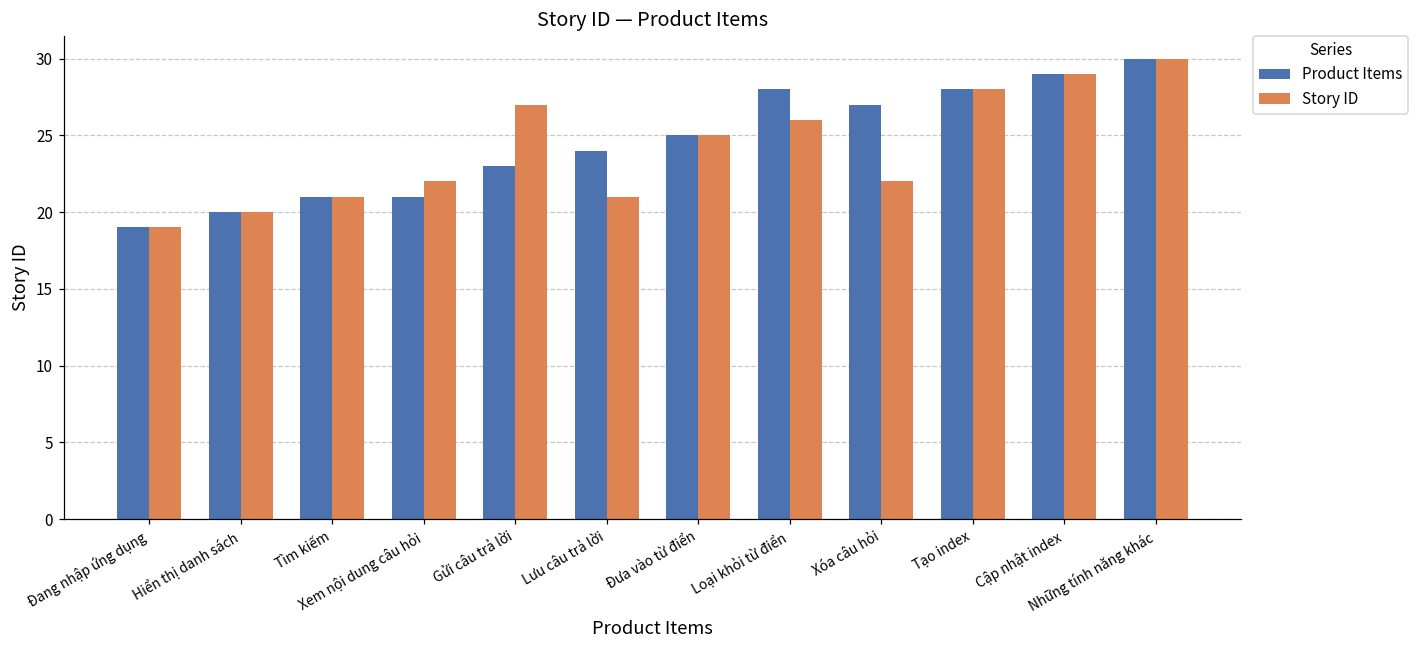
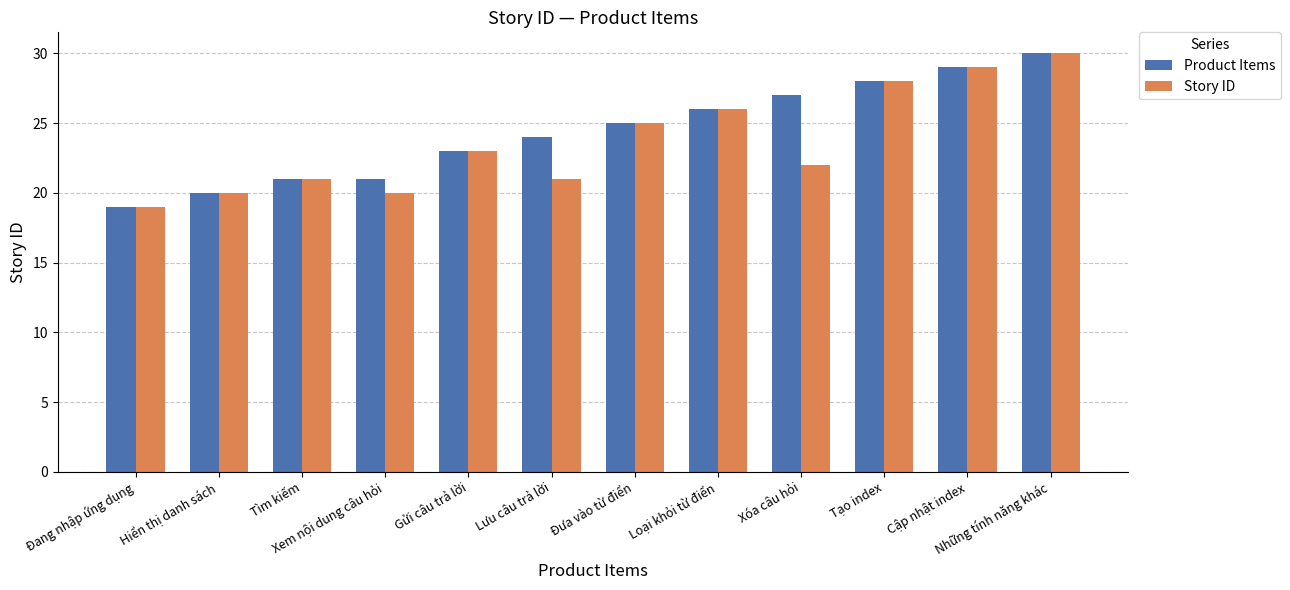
Story ID, Xem nội dung câu hỏi: 22 -> 20
Story ID, Gửi câu trả lời: 27 -> 23
Product Items, Loại khỏi từ điển: 28 -> 26
